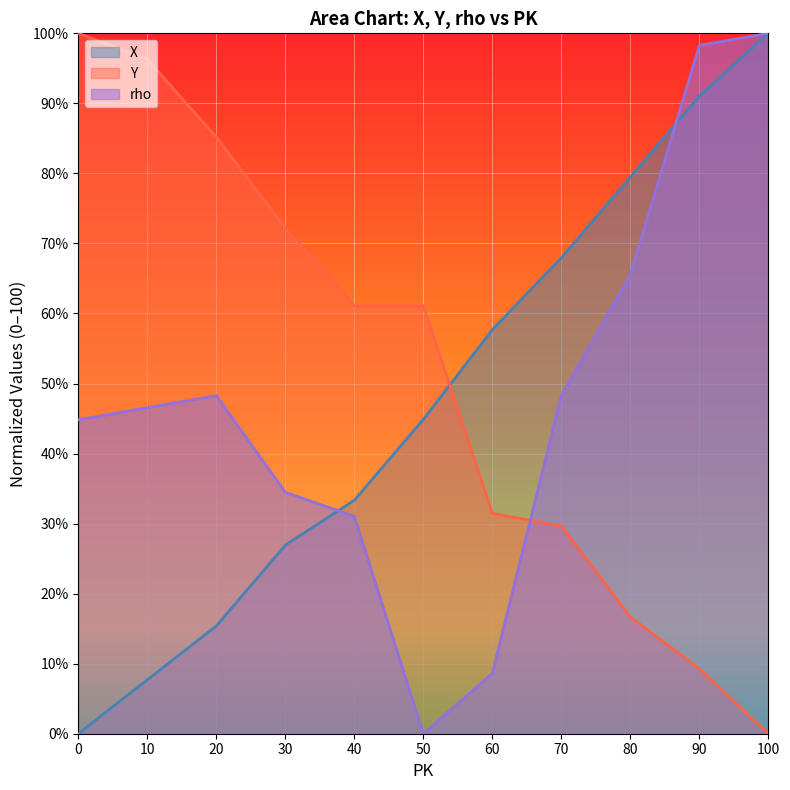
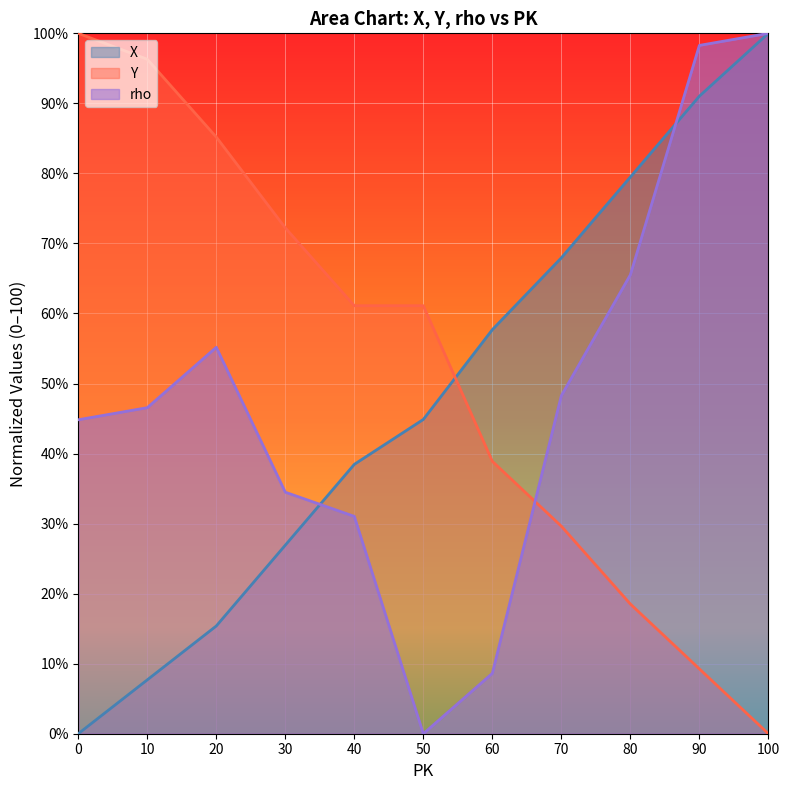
rho, 20: 48% -> 55%
X, 40: 33% -> 38%
Y, 60: 31% -> 39%
Y, 80: 17% -> 19%
